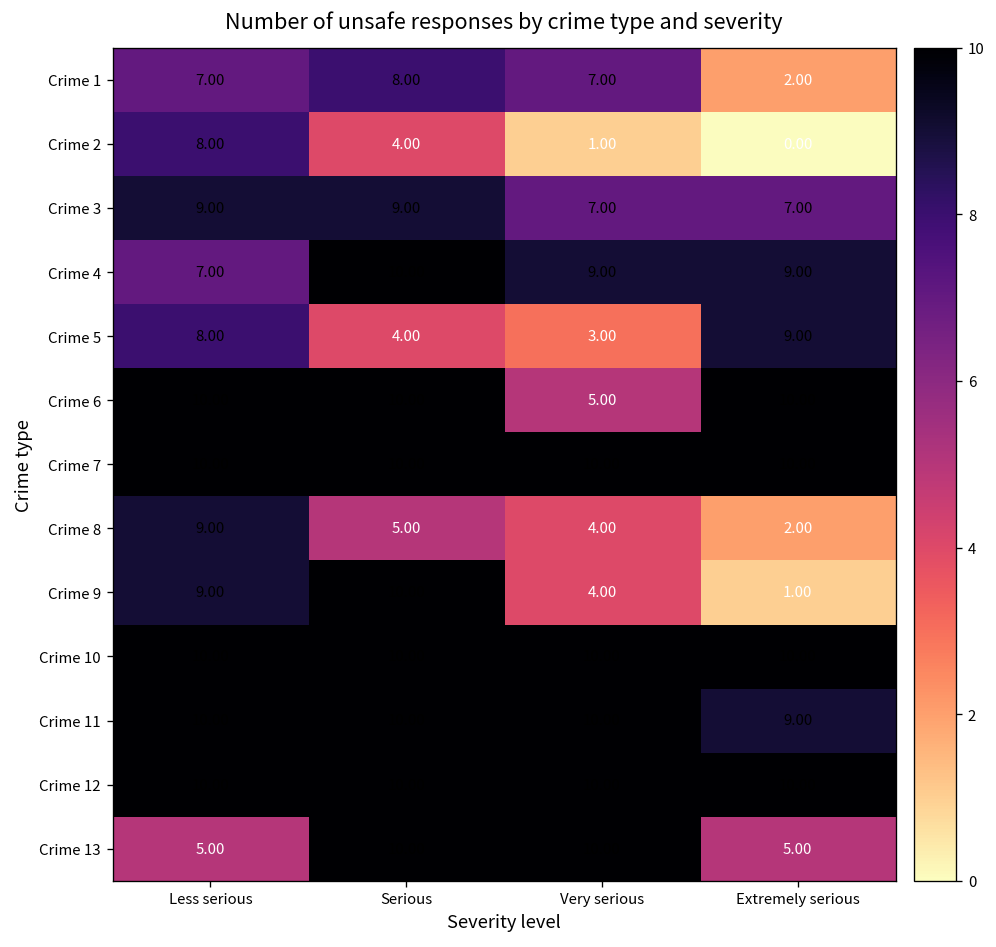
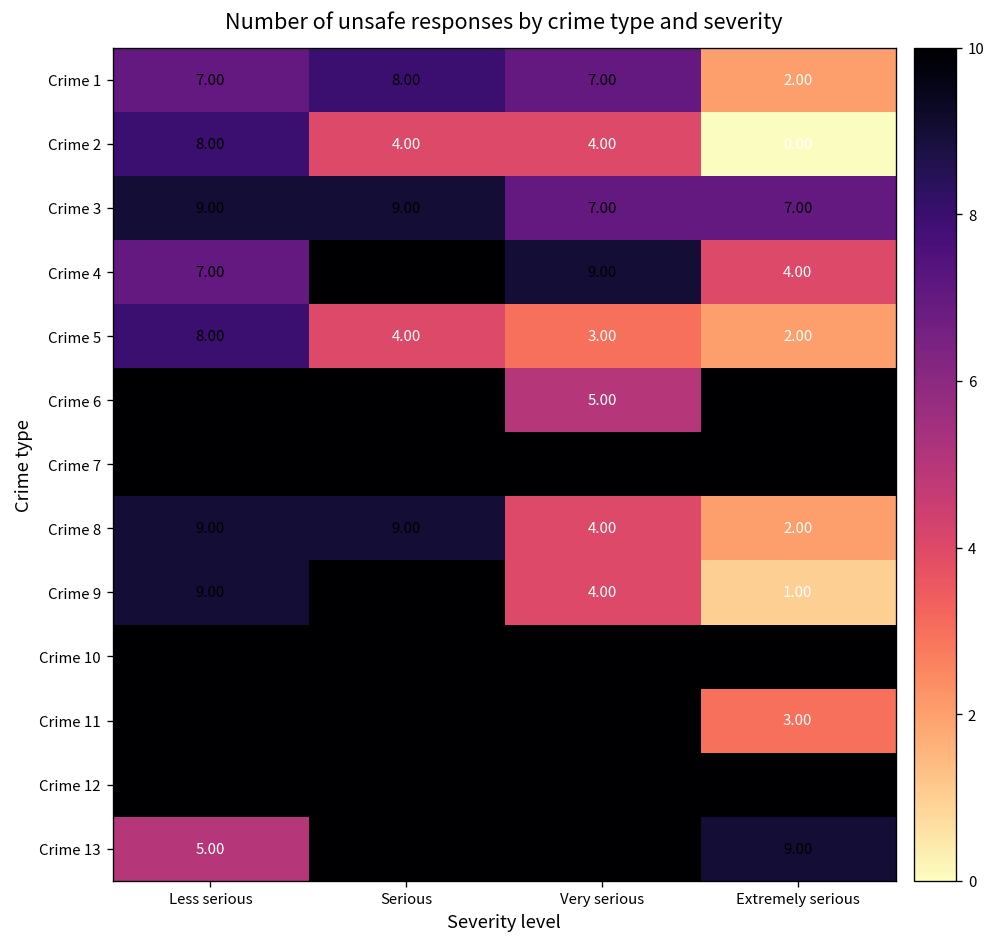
Crime 2, Very serious: 1.00 -> 4.00
Crime 4, Extremely serious: 9.00 -> 4.00
Crime 5, Extremely serious: 9.00 -> 2.00
Crime 8, Serious: 5.00 -> 9.00
Crime 11, Extremely serious: 9.00 -> 3.00
Crime 13, Extremely serious: 5.00 -> 9.00
